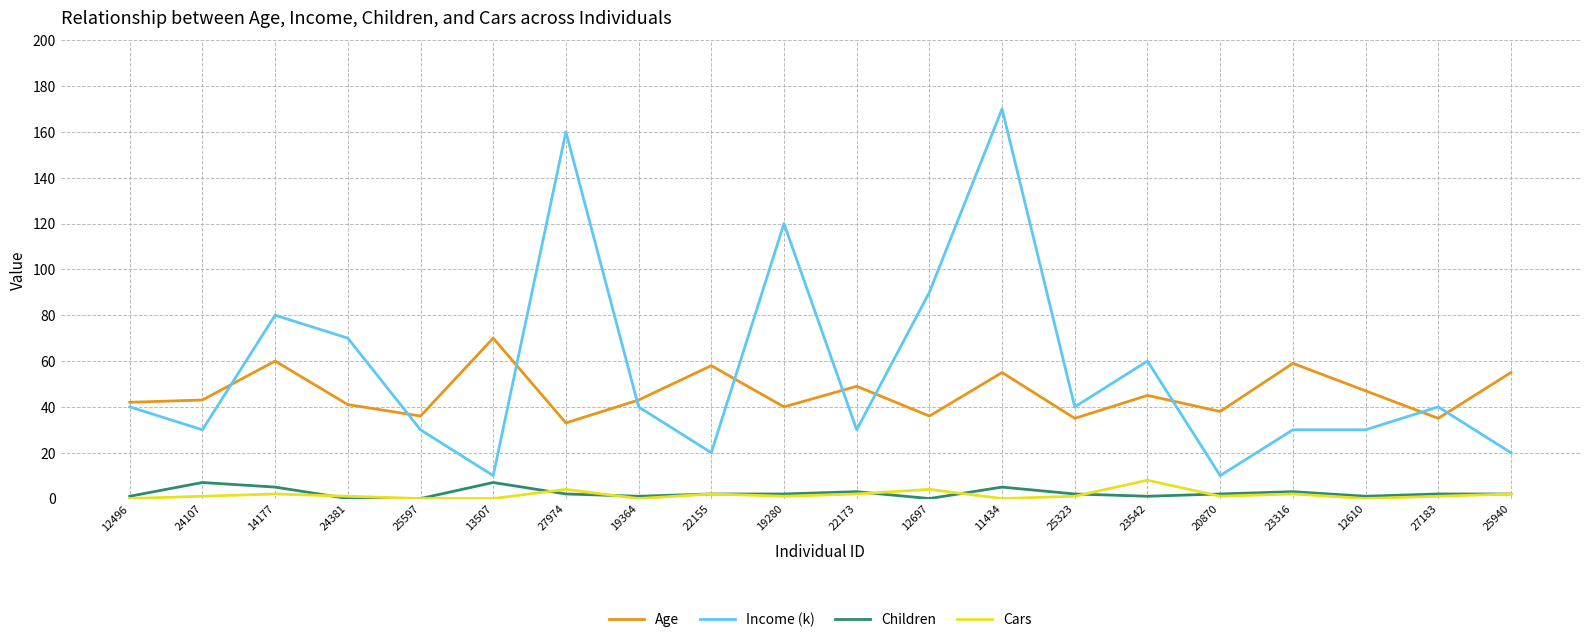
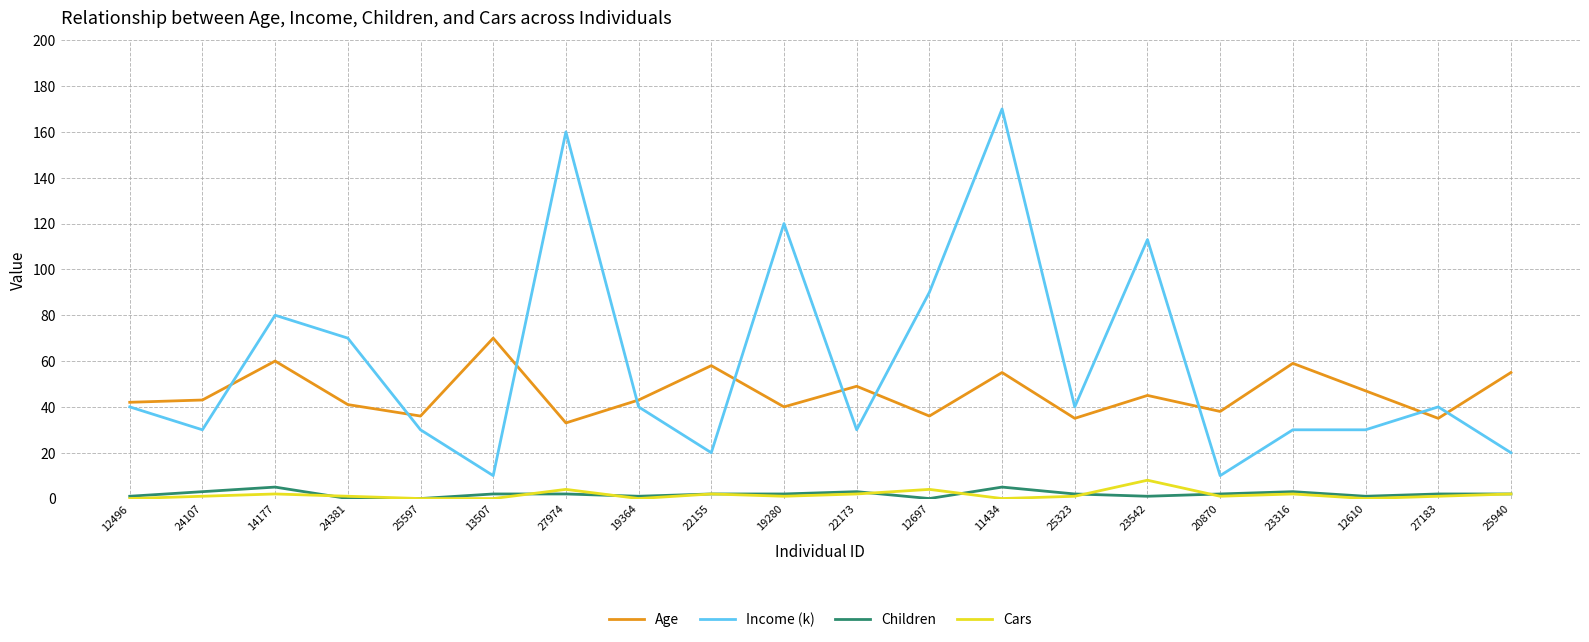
Children, 24107: 7 -> 3
Children, 13507: 7 -> 2
Income (k), 23542: 60 -> 113
